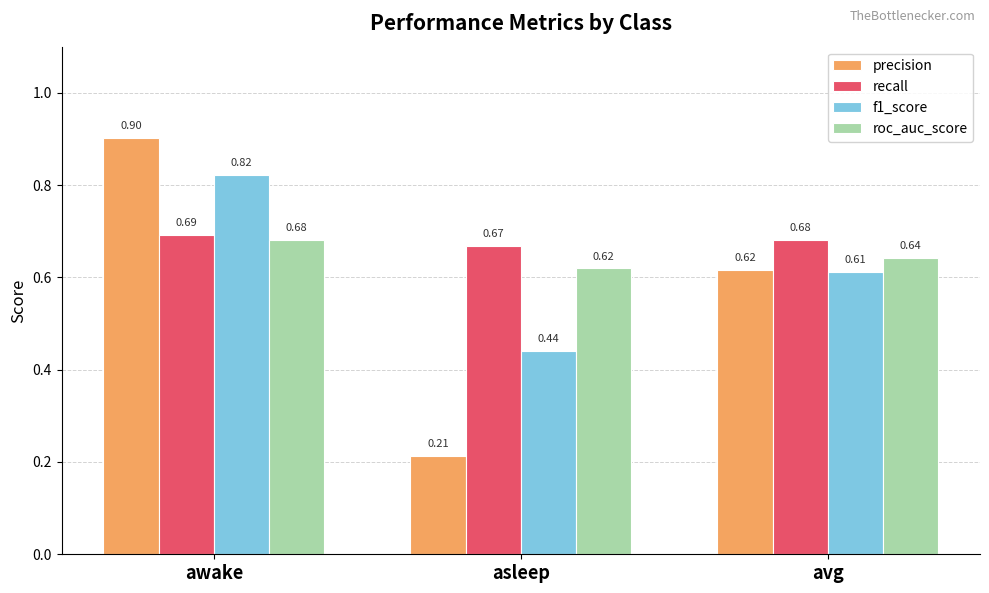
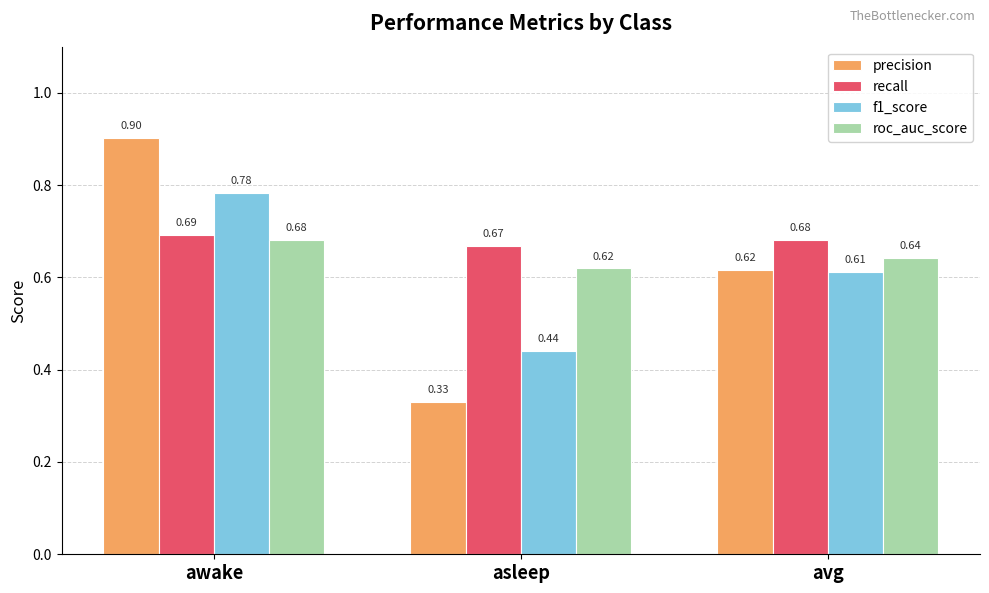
f1_score, awake: 0.82 -> 0.78
precision, asleep: 0.21 -> 0.33
